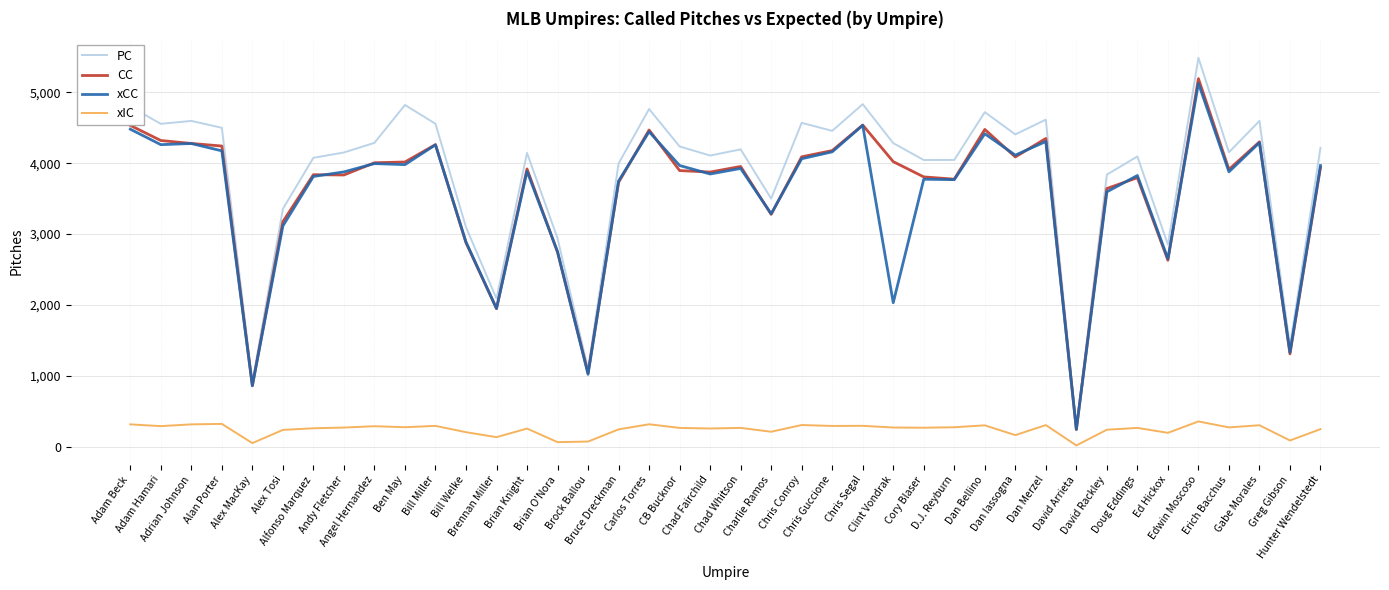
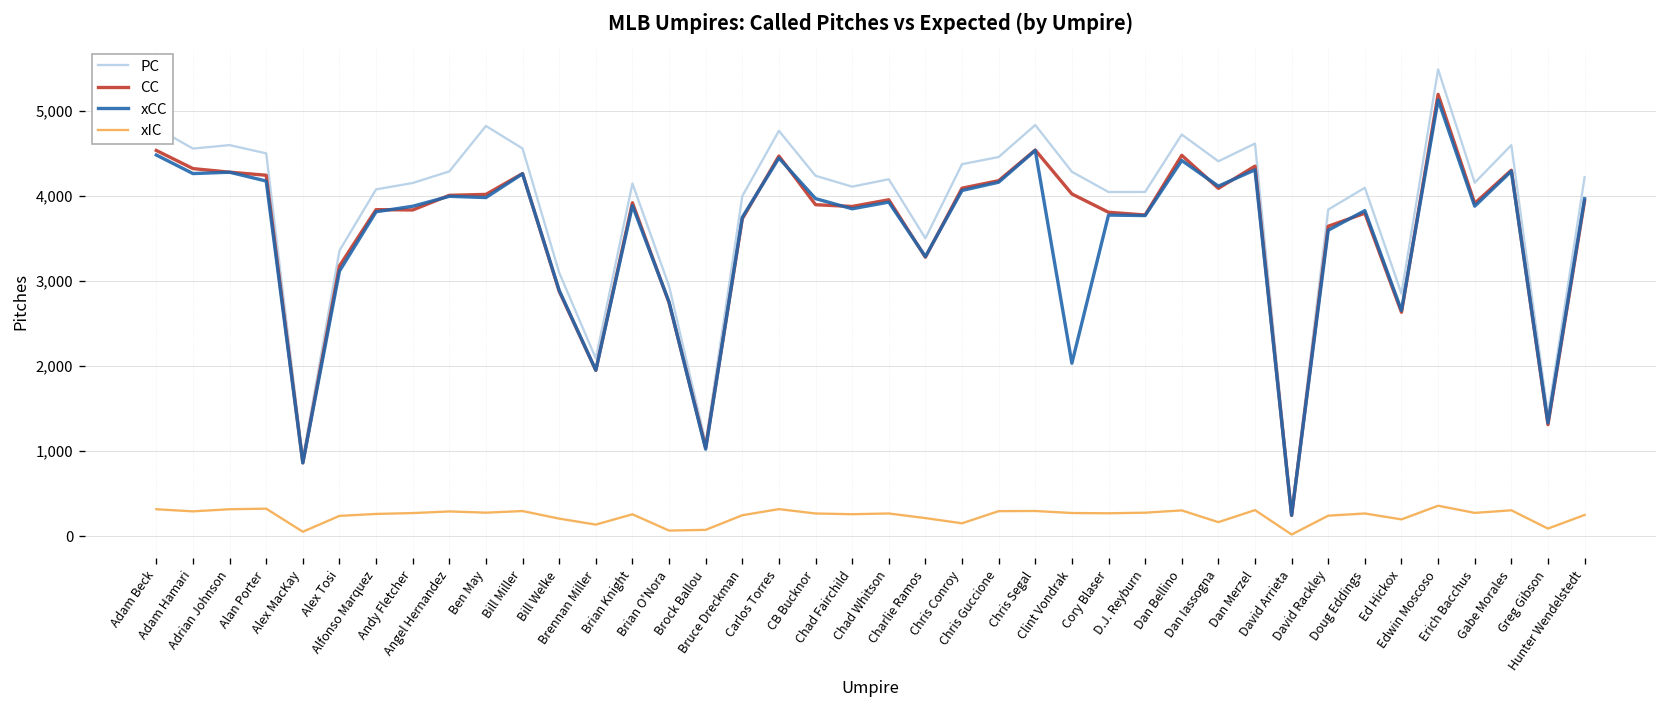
PC, Chris Conroy: 4,600 -> 4,400
xIC, Chris Conroy: 300 -> 200
